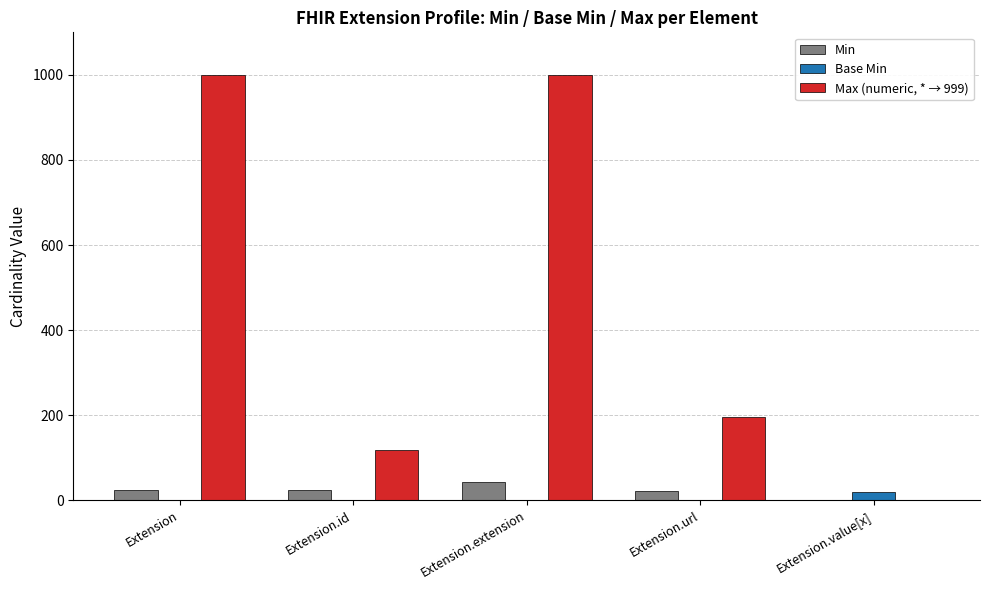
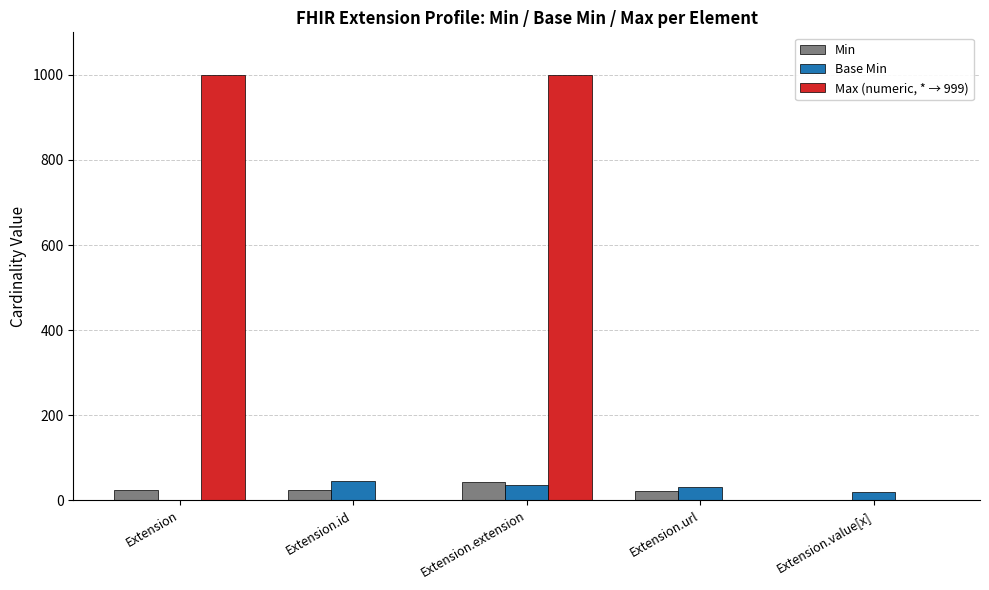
Base Min, Extension.id: 0 -> 50
Max (numeric, * → 999), Extension.id: 120 -> 0
Base Min, Extension.extension: 0 -> 40
Base Min, Extension.url: 0 -> 30
Max (numeric, * → 999), Extension.url: 200 -> 0
